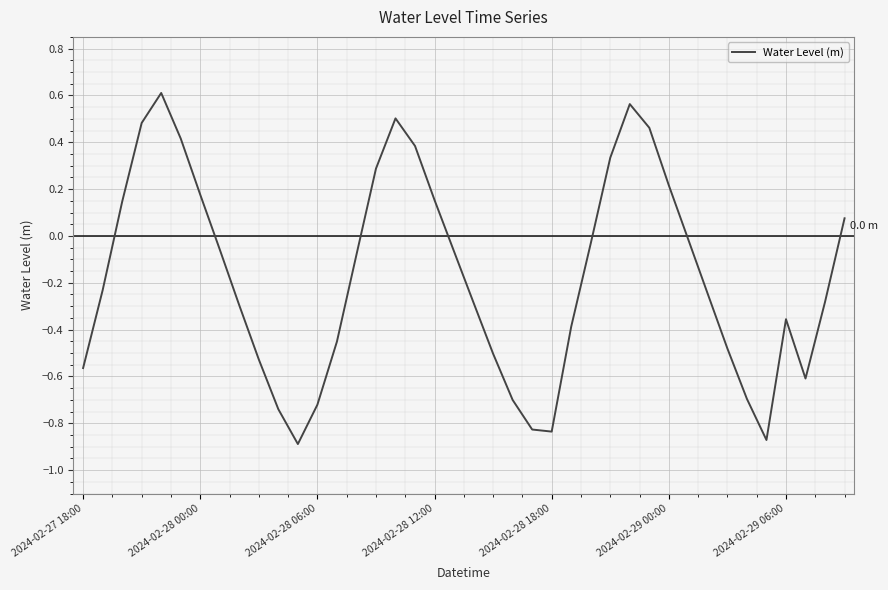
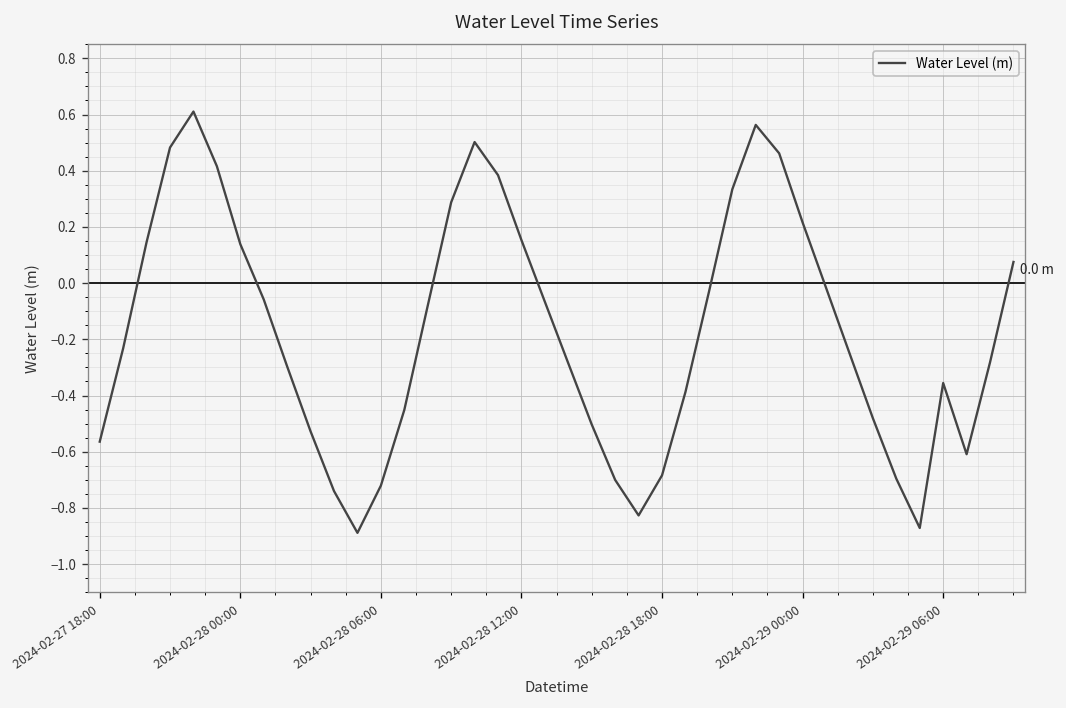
2024-02-28 00:00: 0.18 -> 0.14
2024-02-28 18:00: -0.84 -> -0.68
